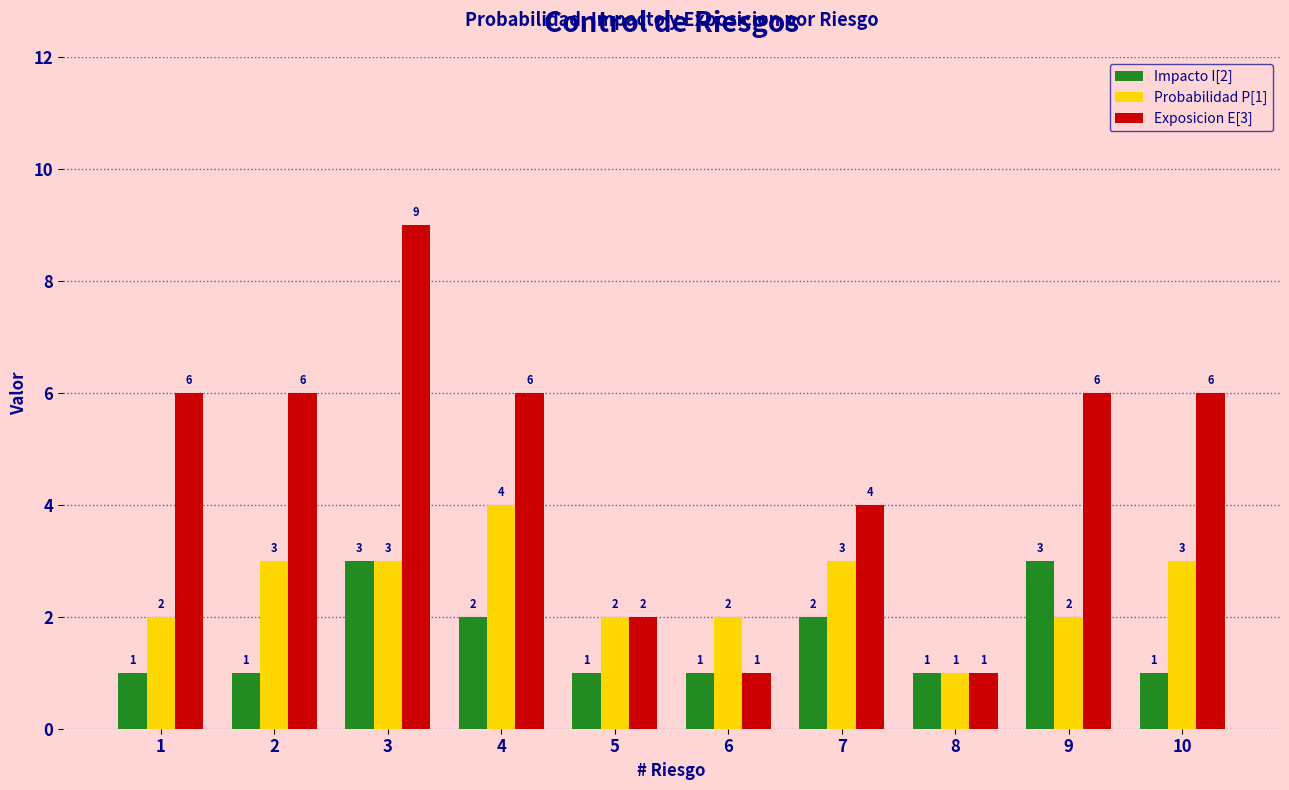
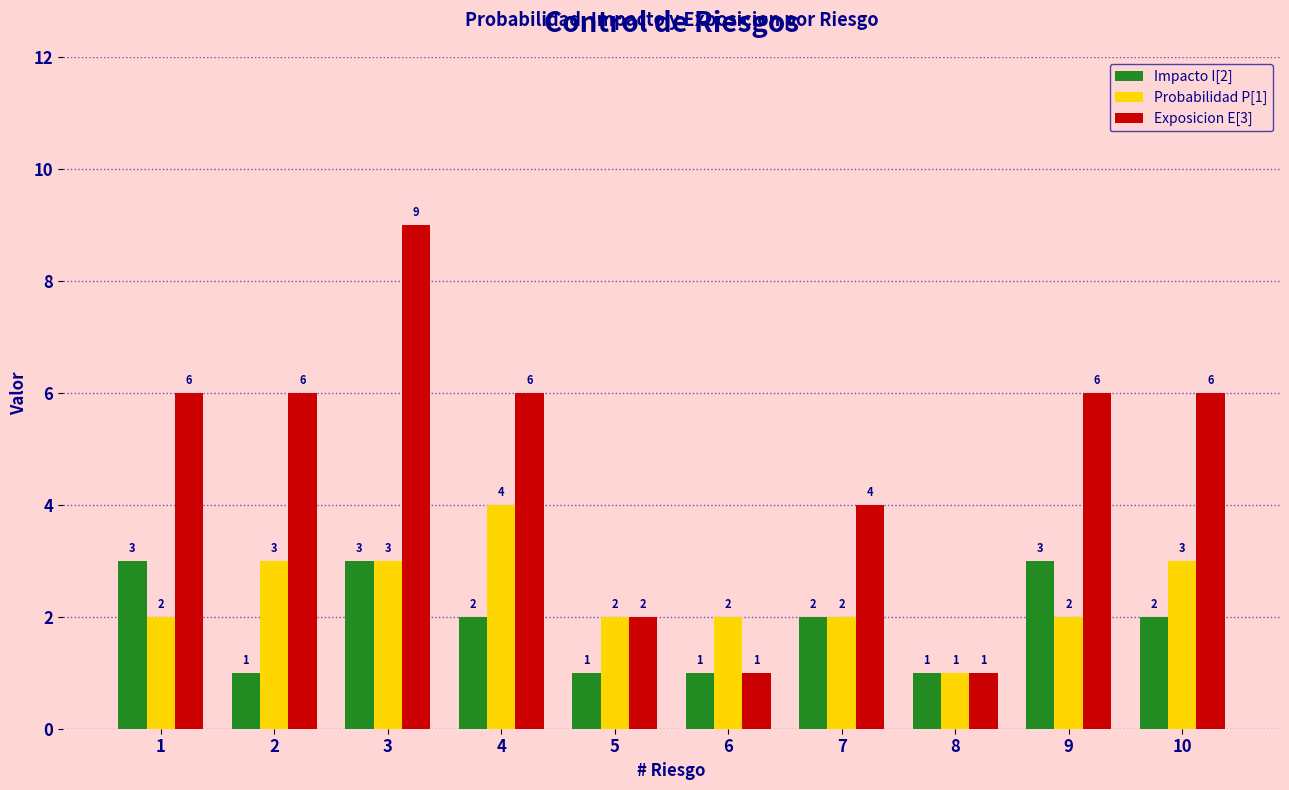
Impacto I[2], 1: 1 -> 3
Probabilidad P[1], 7: 3 -> 2
Impacto I[2], 10: 1 -> 2
